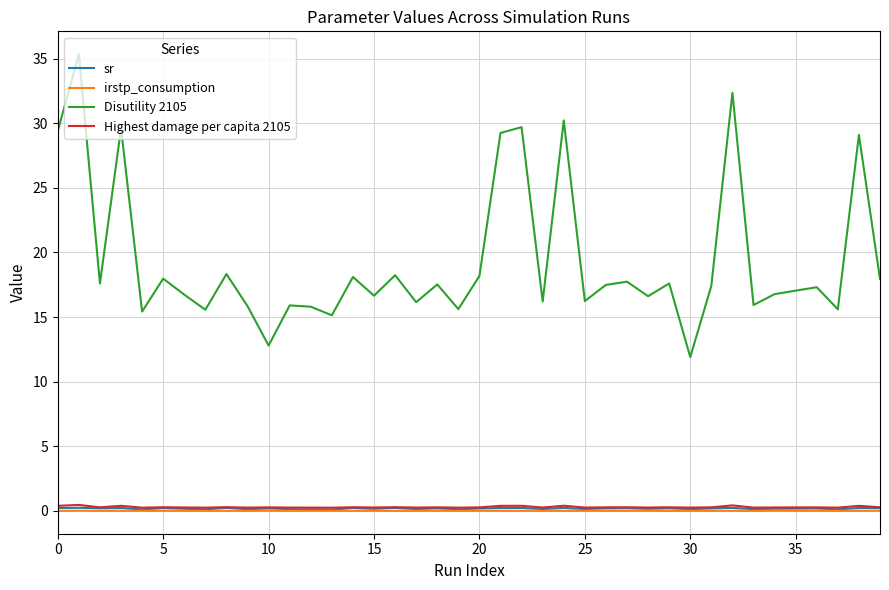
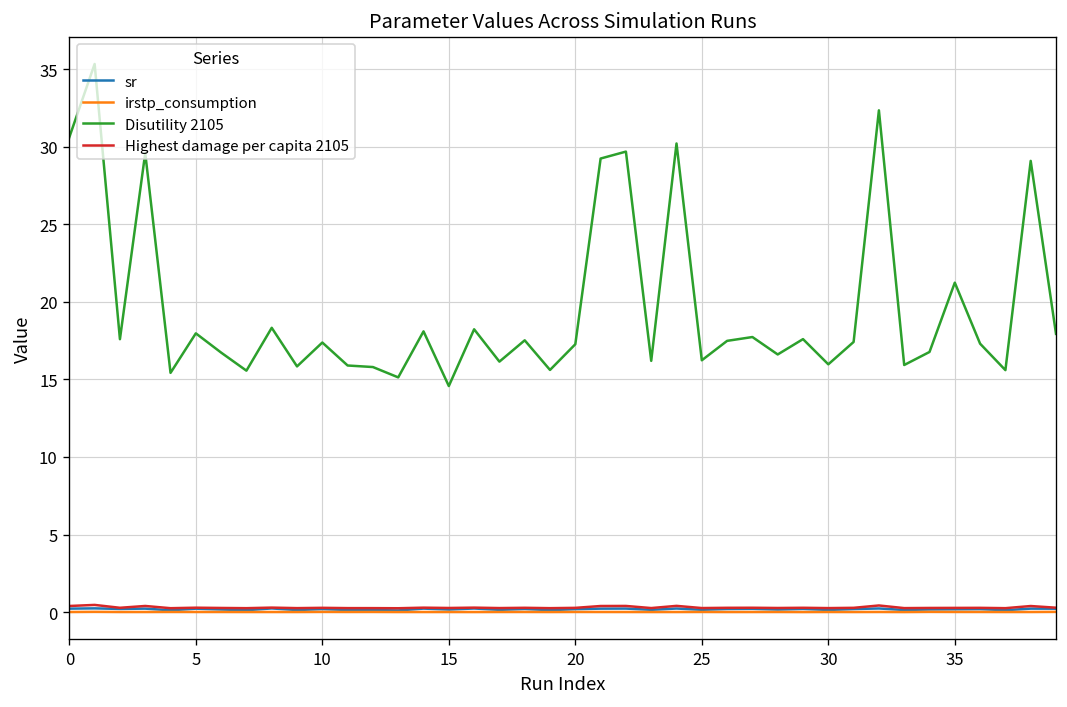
Disutility 2105, 0: 29.4 -> 30.6
Disutility 2105, 10: 12.8 -> 17.4
Disutility 2105, 15: 16.7 -> 14.6
Disutility 2105, 20: 18.2 -> 17.3
Disutility 2105, 30: 11.9 -> 16.0
Disutility 2105, 35: 17.0 -> 21.2
